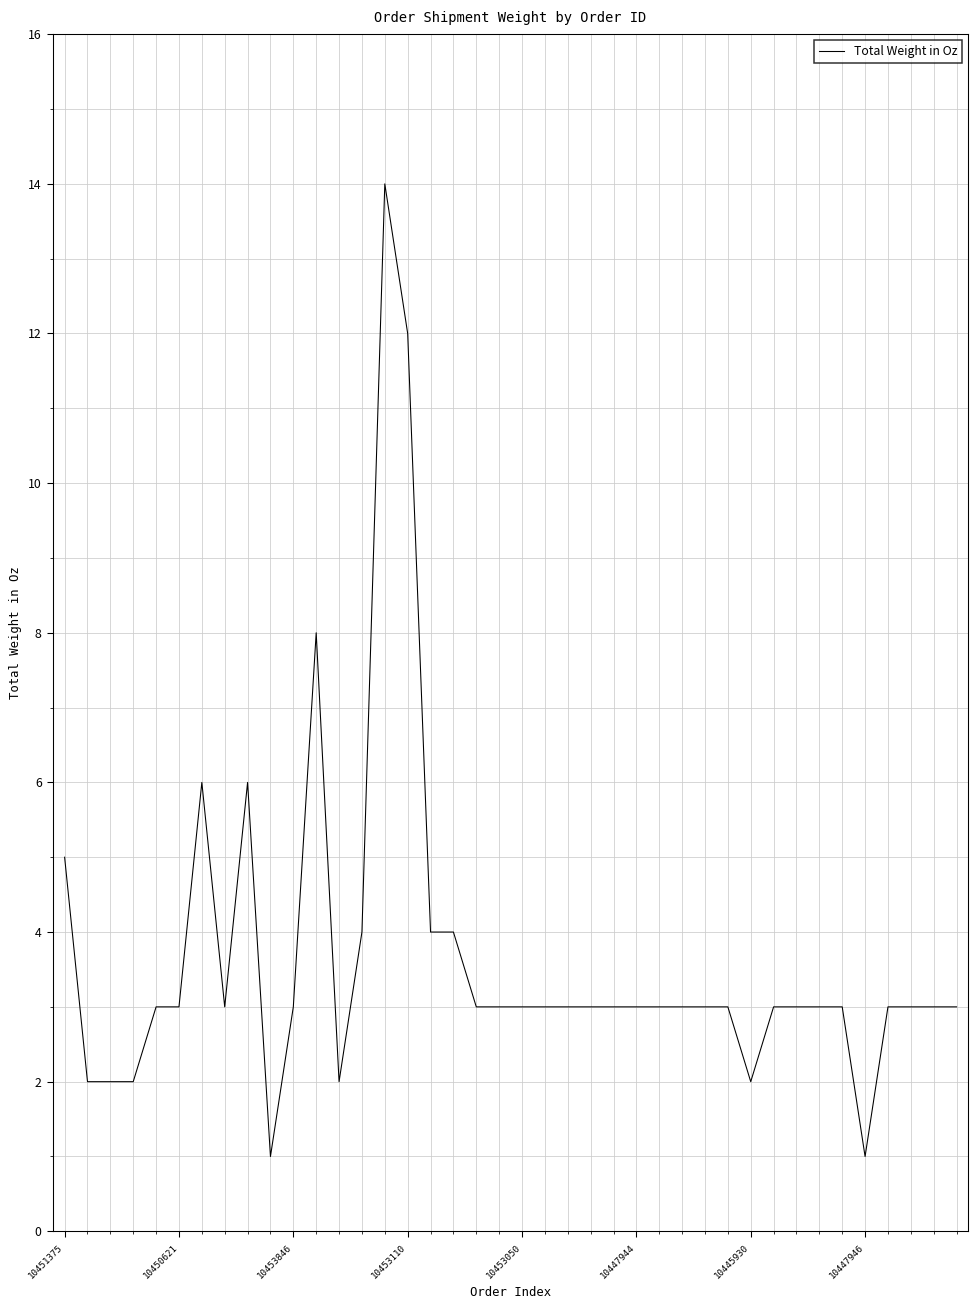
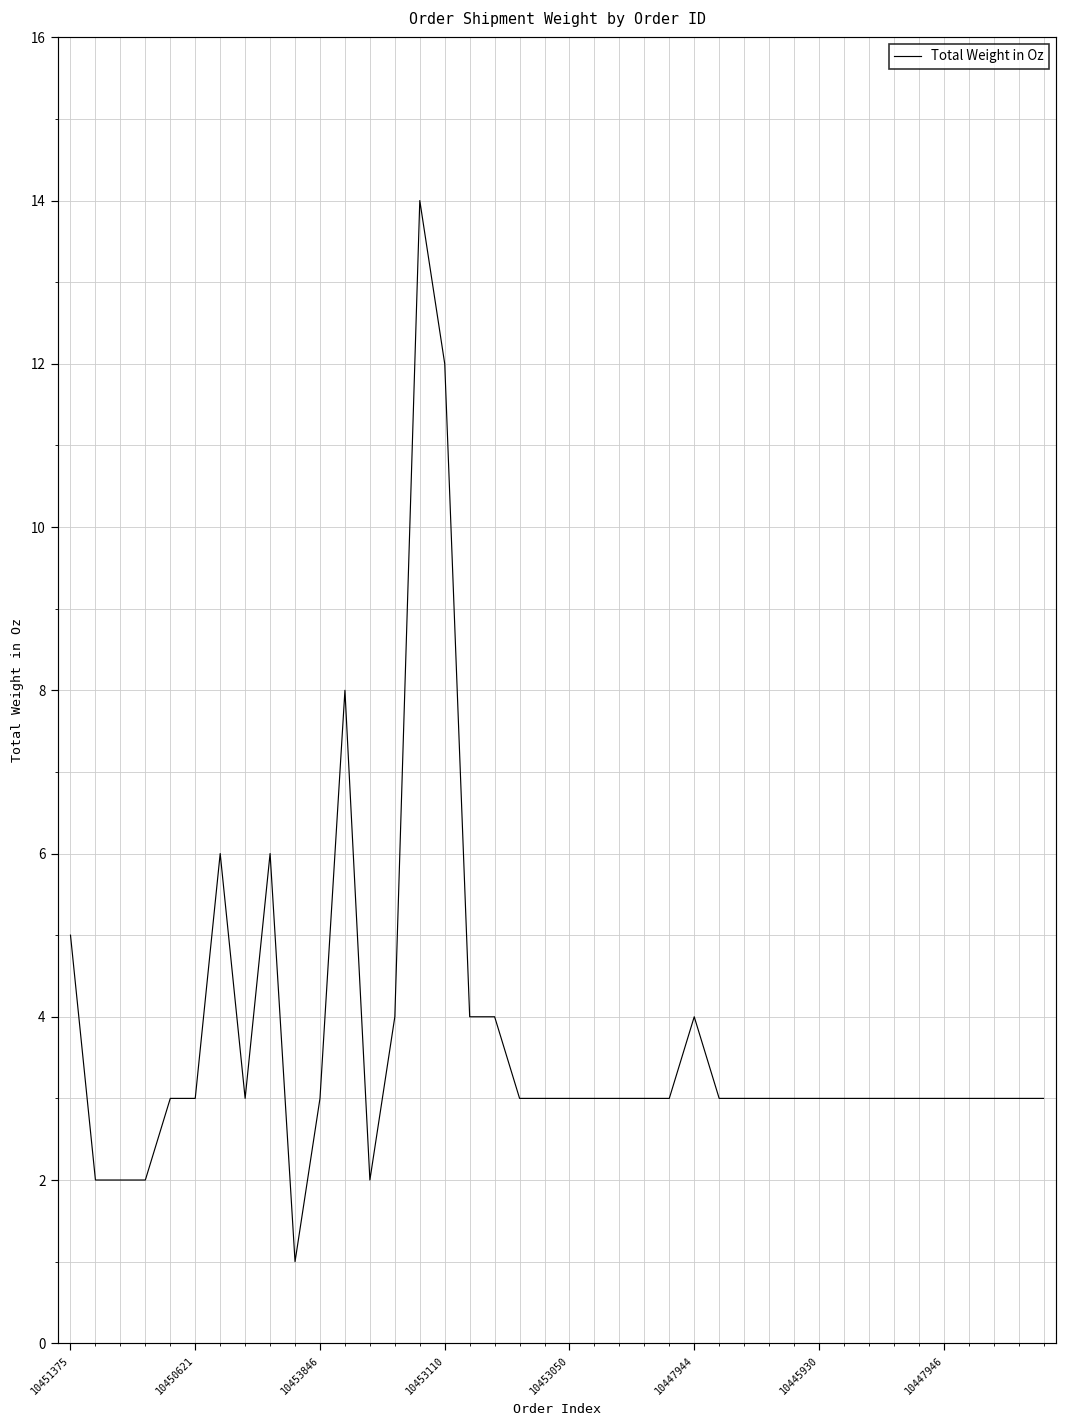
10447944: 3 -> 4
10445930: 2 -> 3
10447946: 1 -> 3
